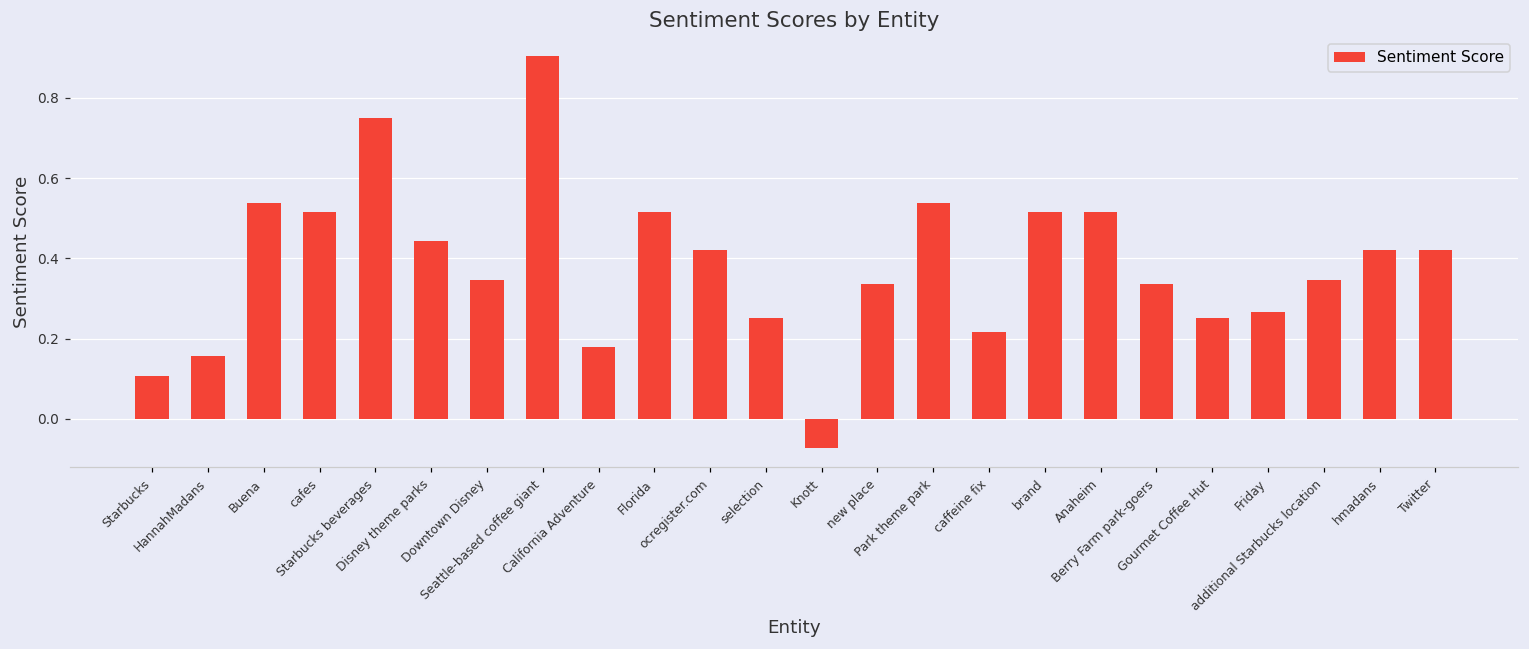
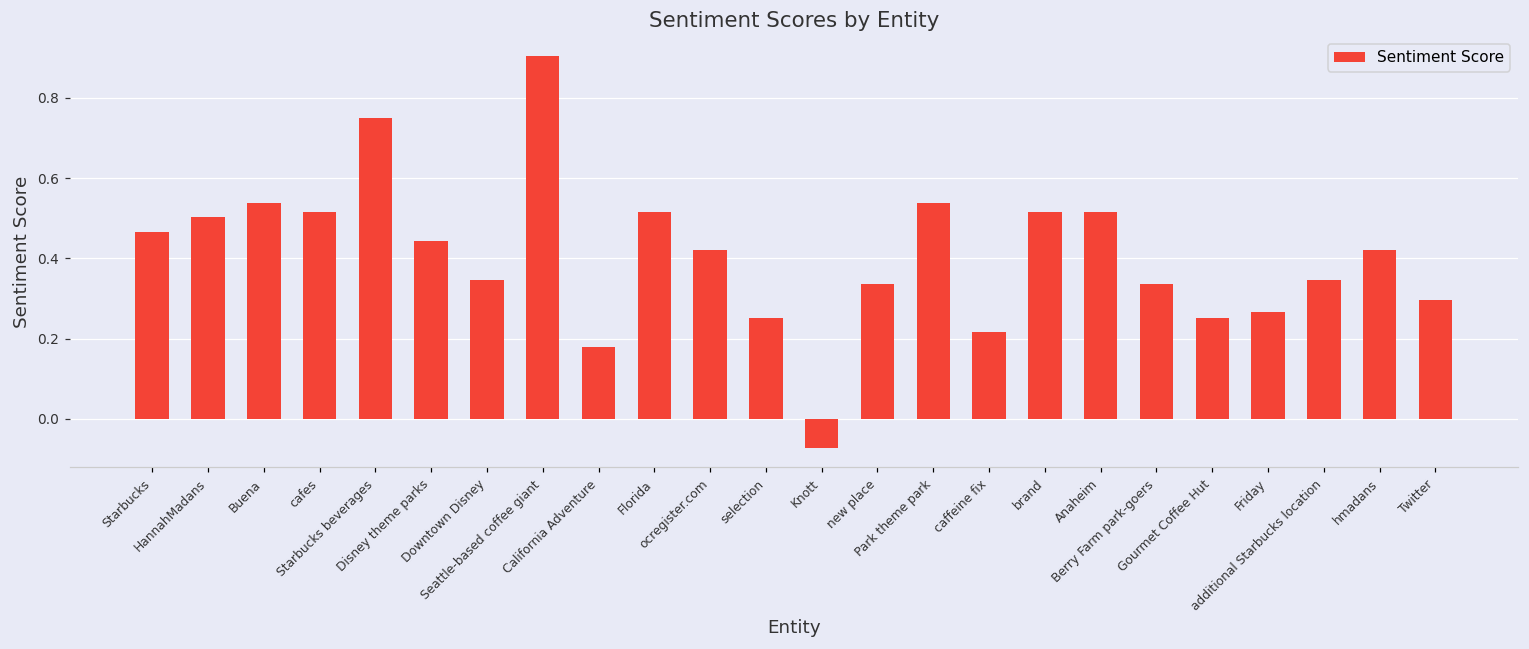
Starbucks: 0.11 -> 0.47
HannahMadans: 0.16 -> 0.50
Twitter: 0.42 -> 0.30
